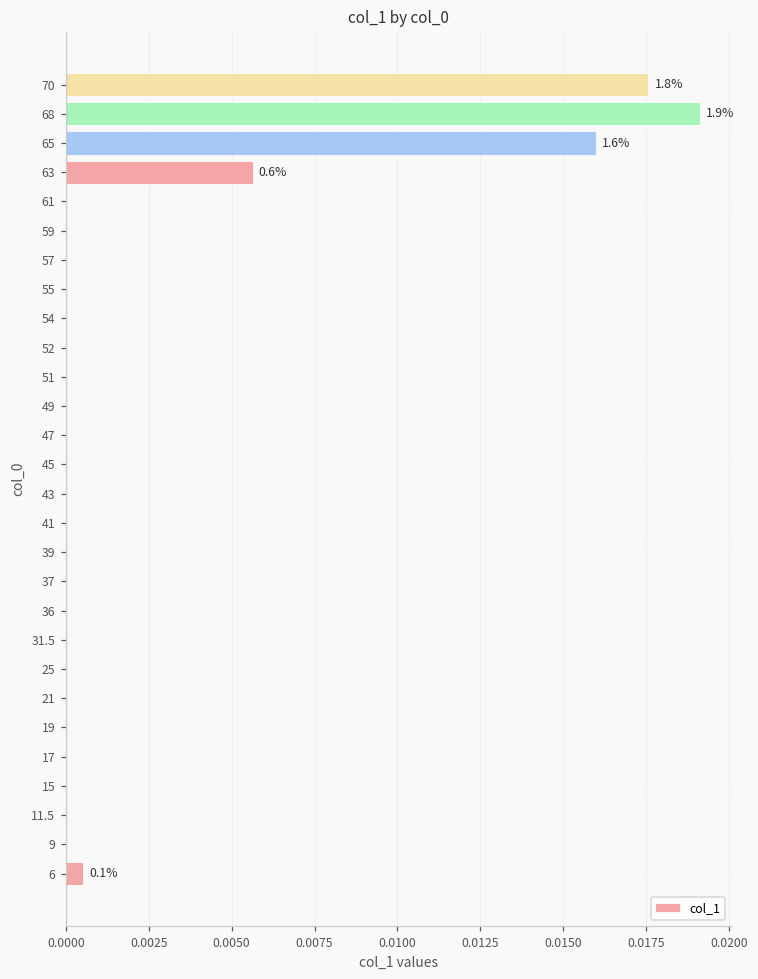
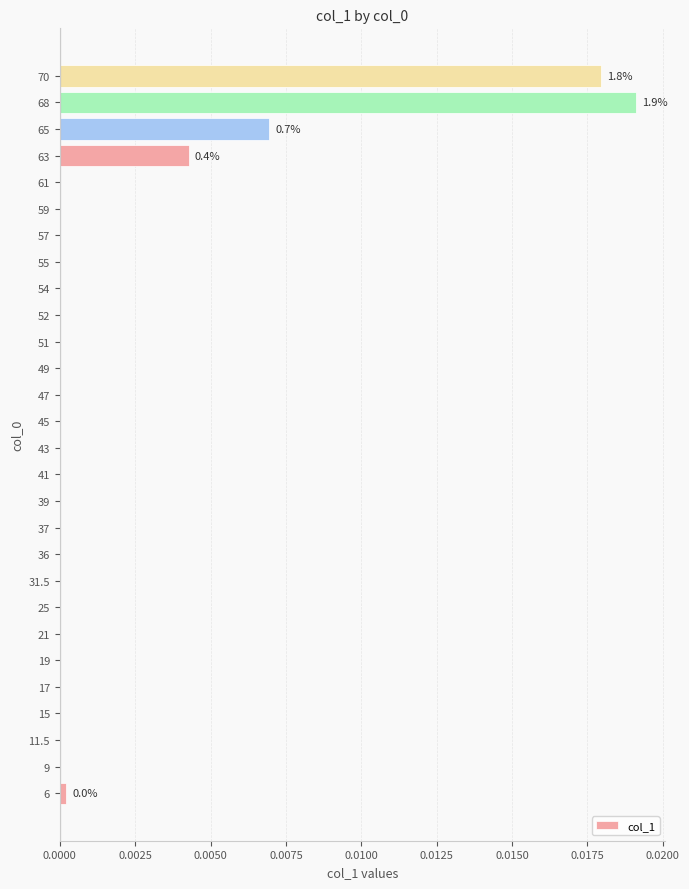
70: 0.0176 -> 0.0179
65: 1.6% -> 0.7%
63: 0.6% -> 0.4%
6: 0.1% -> 0.0%
